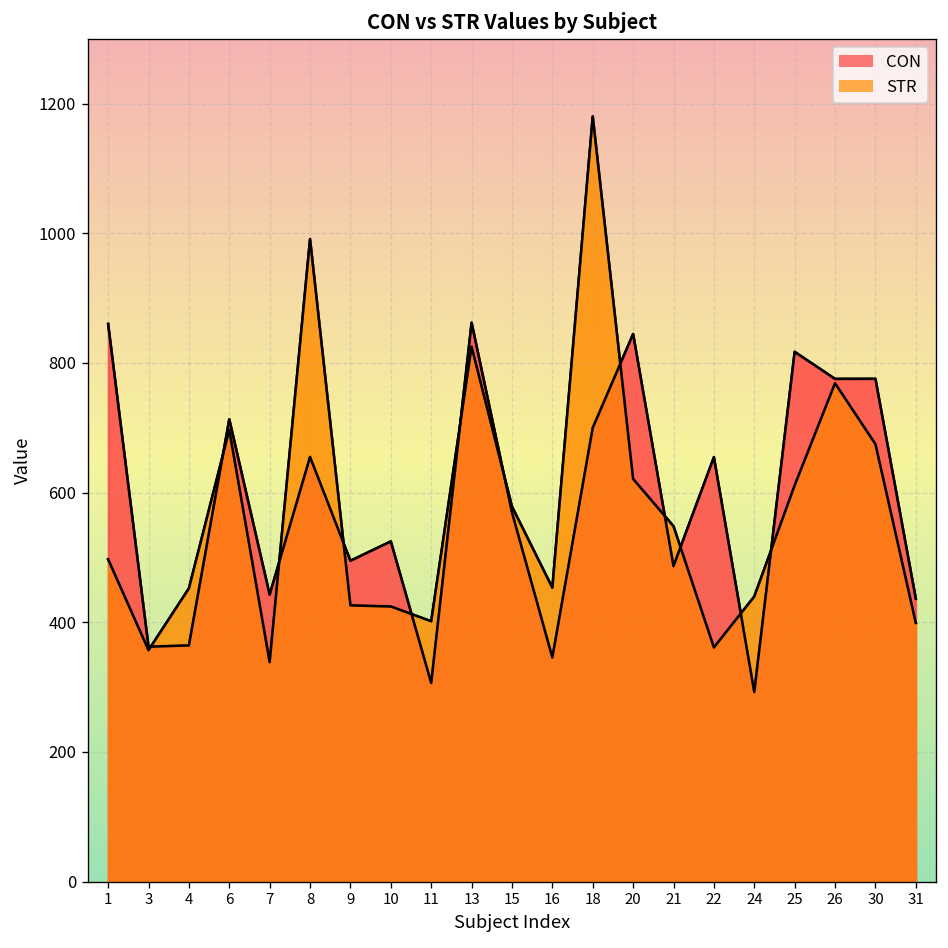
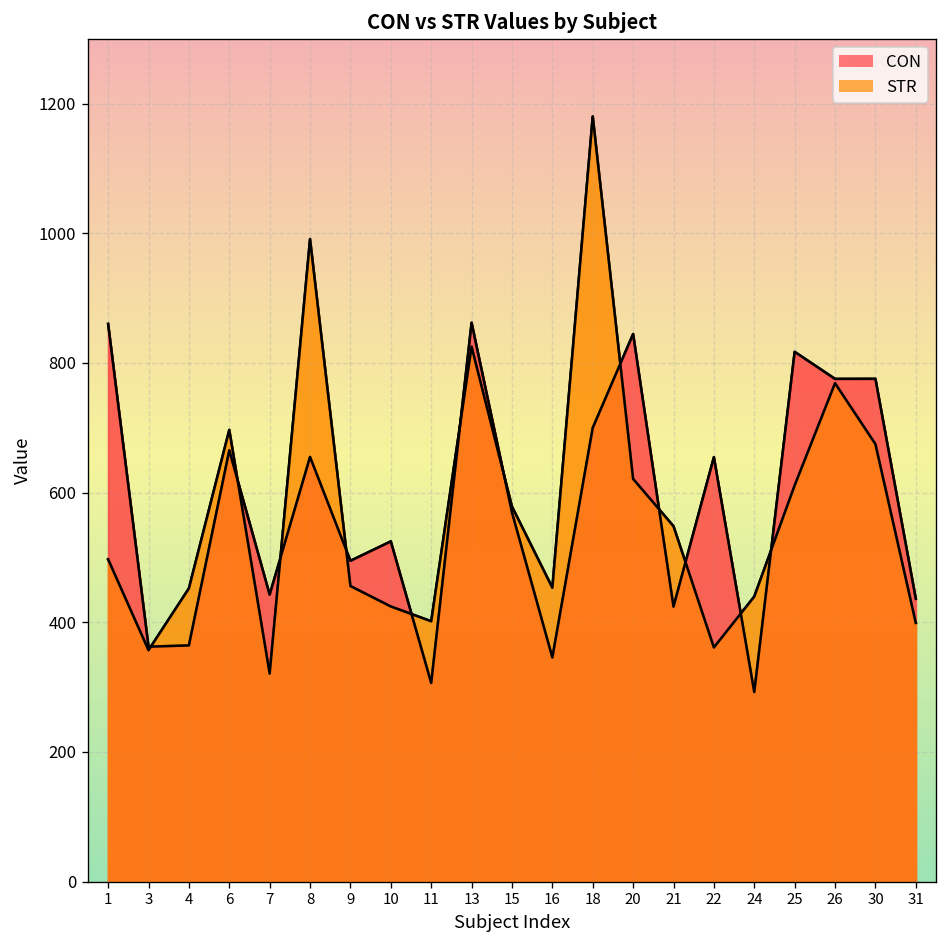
CON, 6: 710 -> 670
STR, 7: 340 -> 320
STR, 9: 430 -> 460
CON, 21: 490 -> 420
